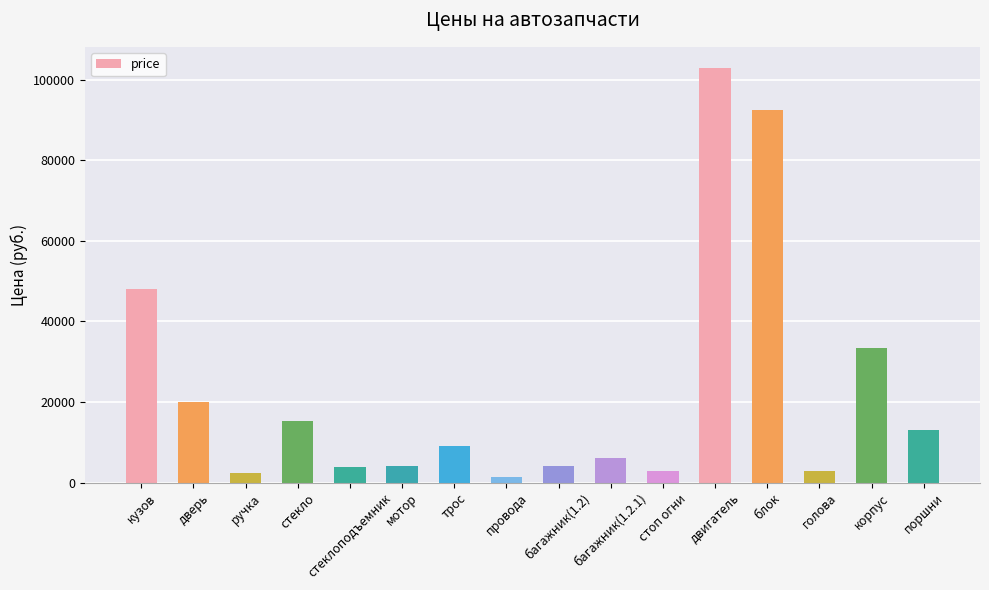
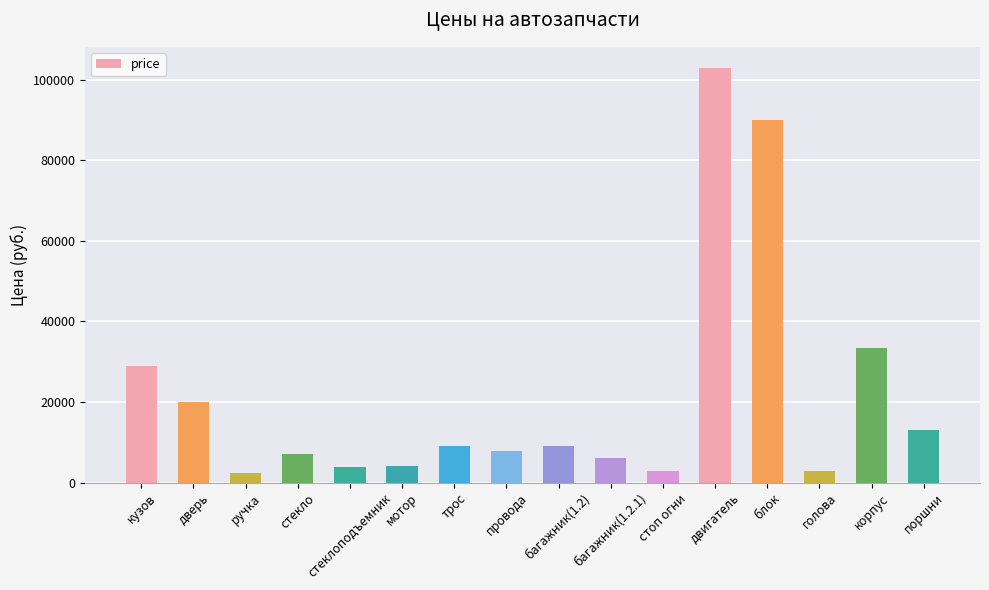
кузов: 48000 -> 29000
стекло: 15000 -> 7000
провода: 2000 -> 8000
багажник(1.2): 4000 -> 9000
блок: 92000 -> 90000
